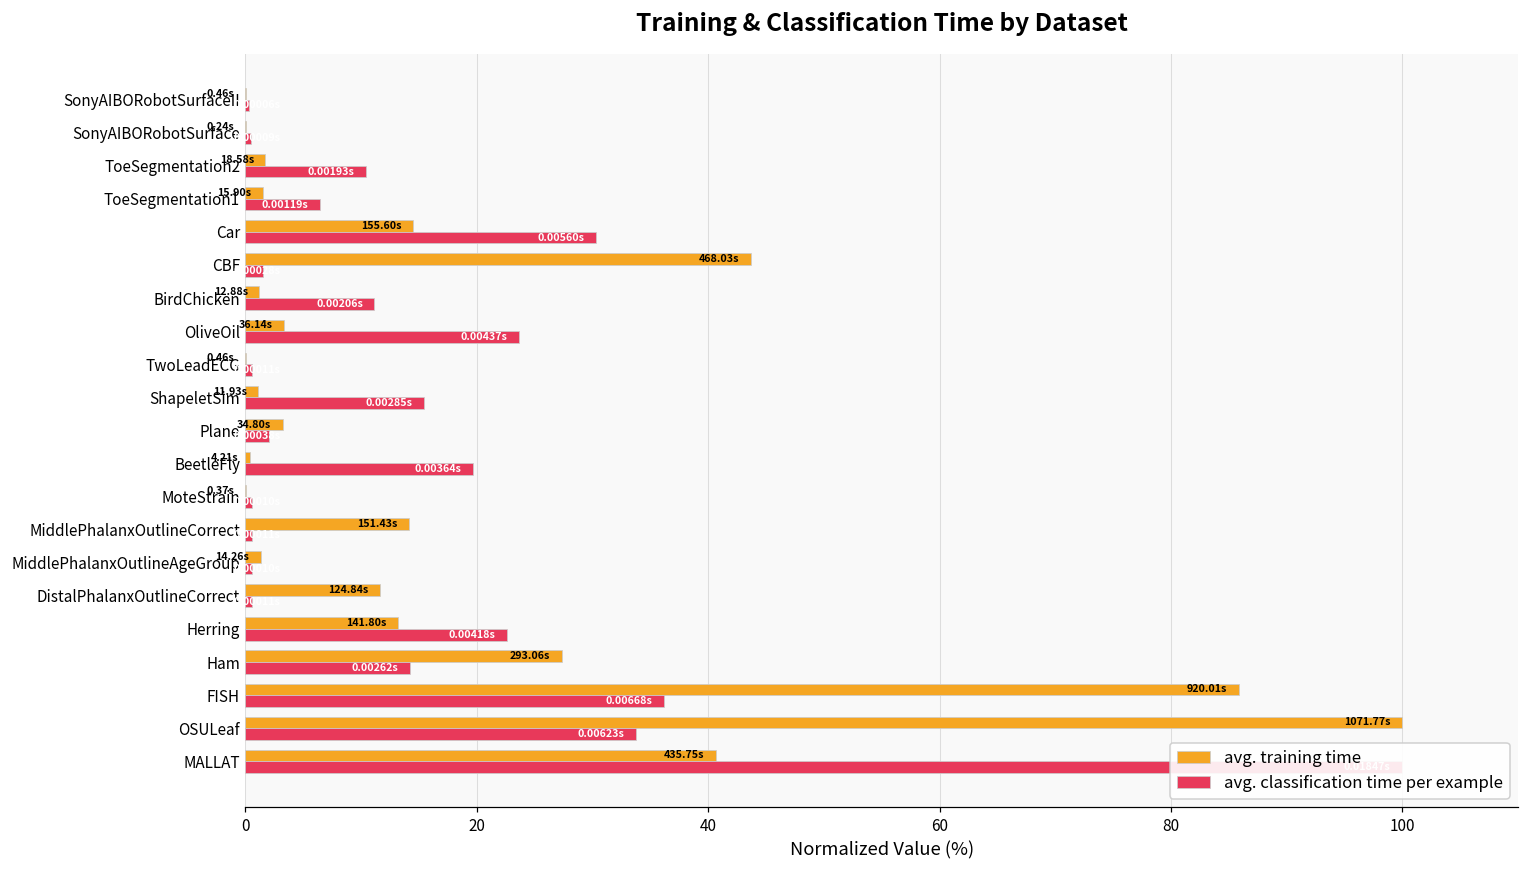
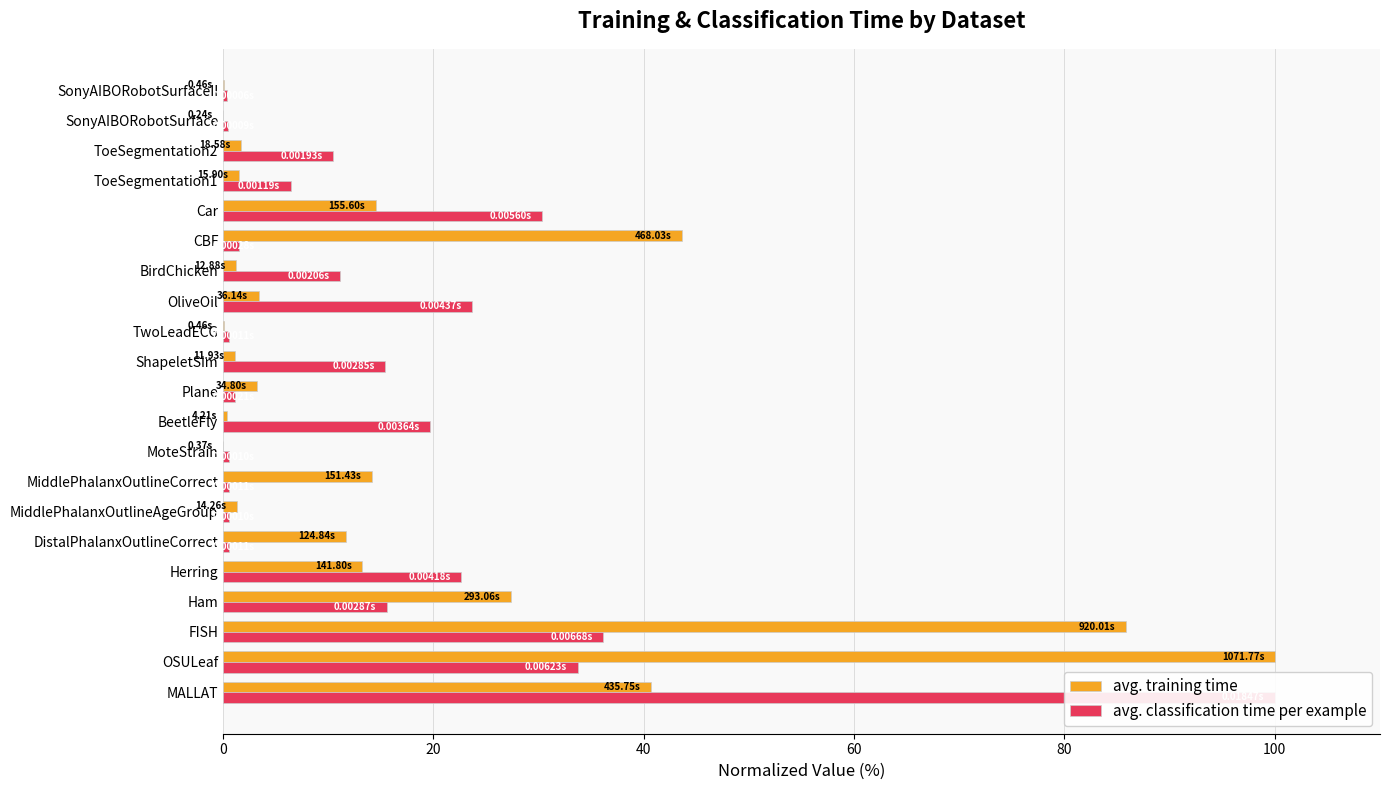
avg. classification time per example, Plane: 2.1 -> 1.1
avg. classification time per example, Ham: 0.00262s -> 0.00287s
